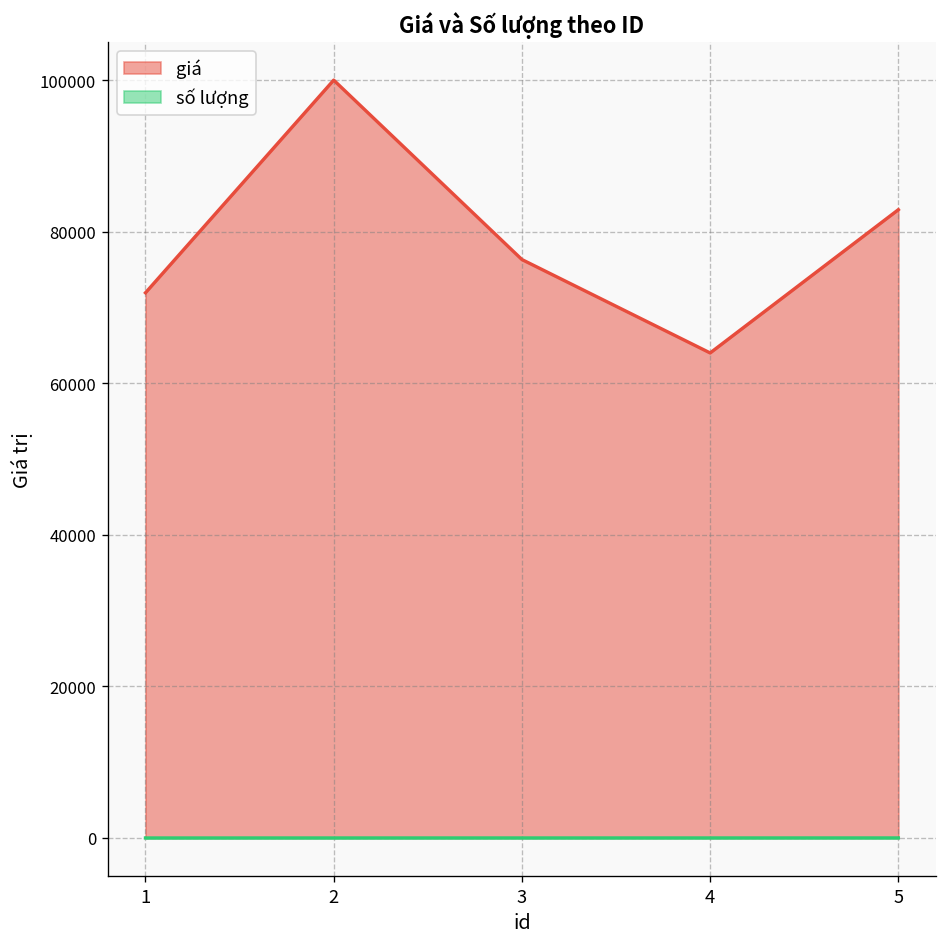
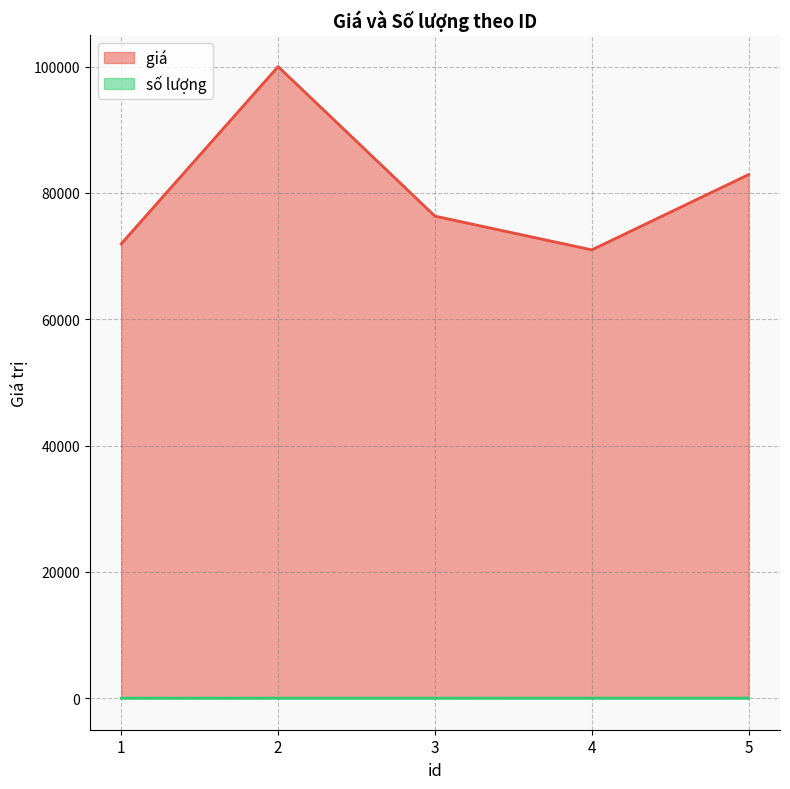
giá, 4: 64000 -> 71000
